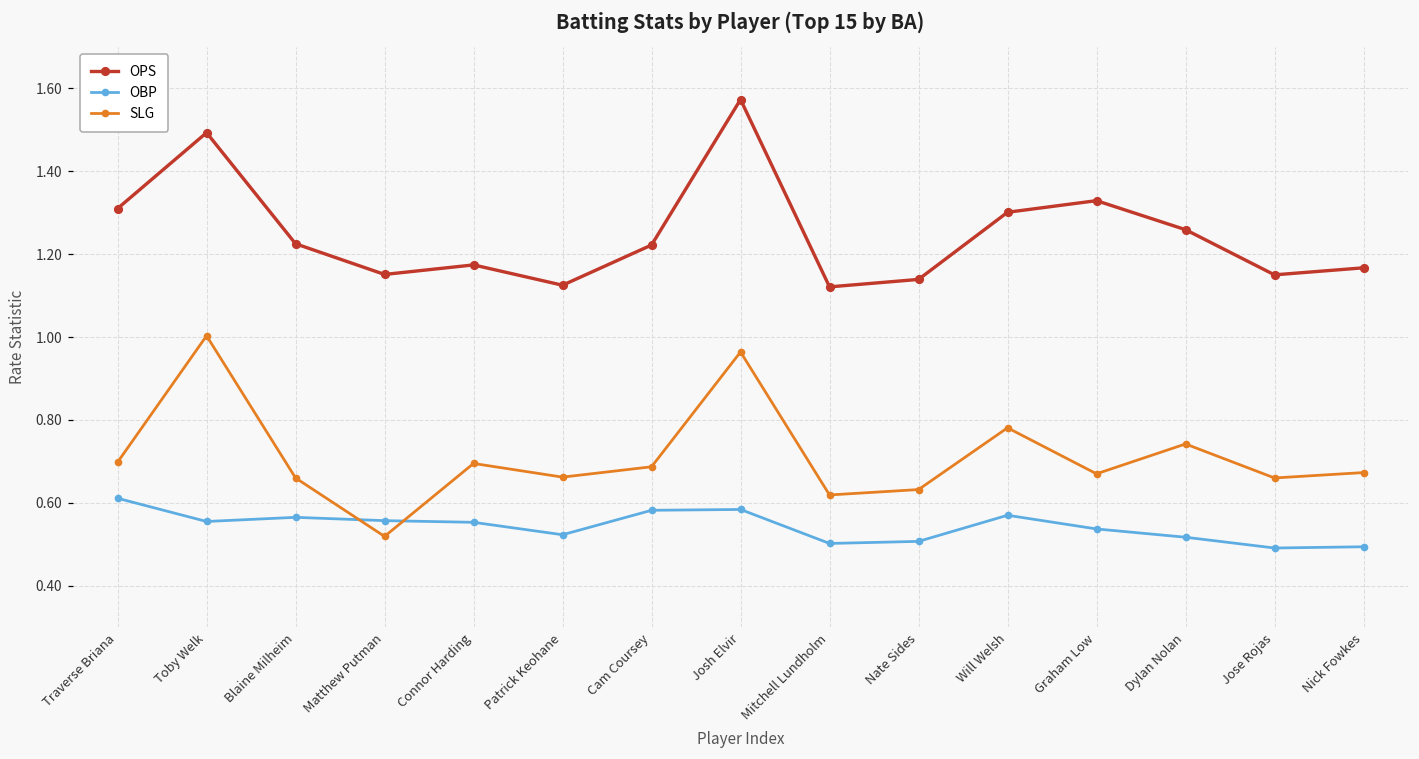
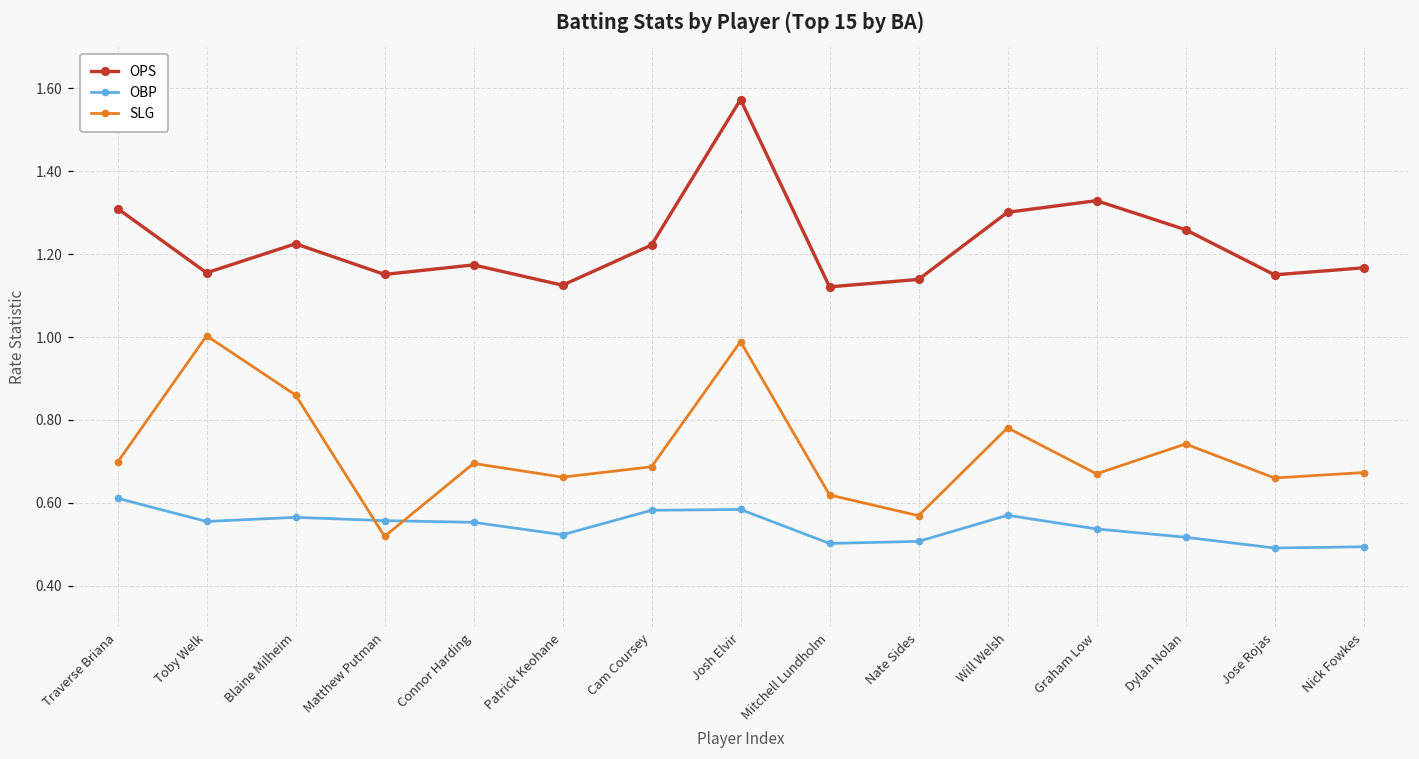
OPS, Toby Welk: 1.49 -> 1.16
SLG, Blaine Milheim: 0.66 -> 0.86
SLG, Josh Elvir: 0.96 -> 0.99
SLG, Nate Sides: 0.63 -> 0.57
